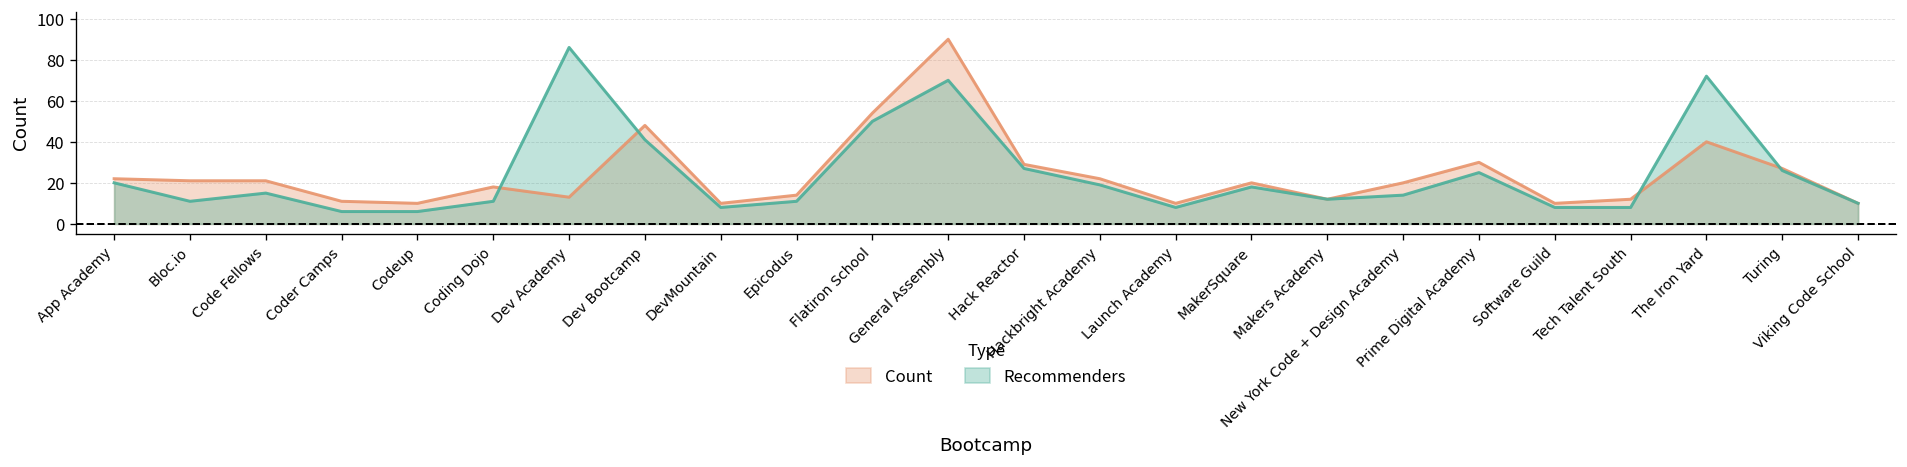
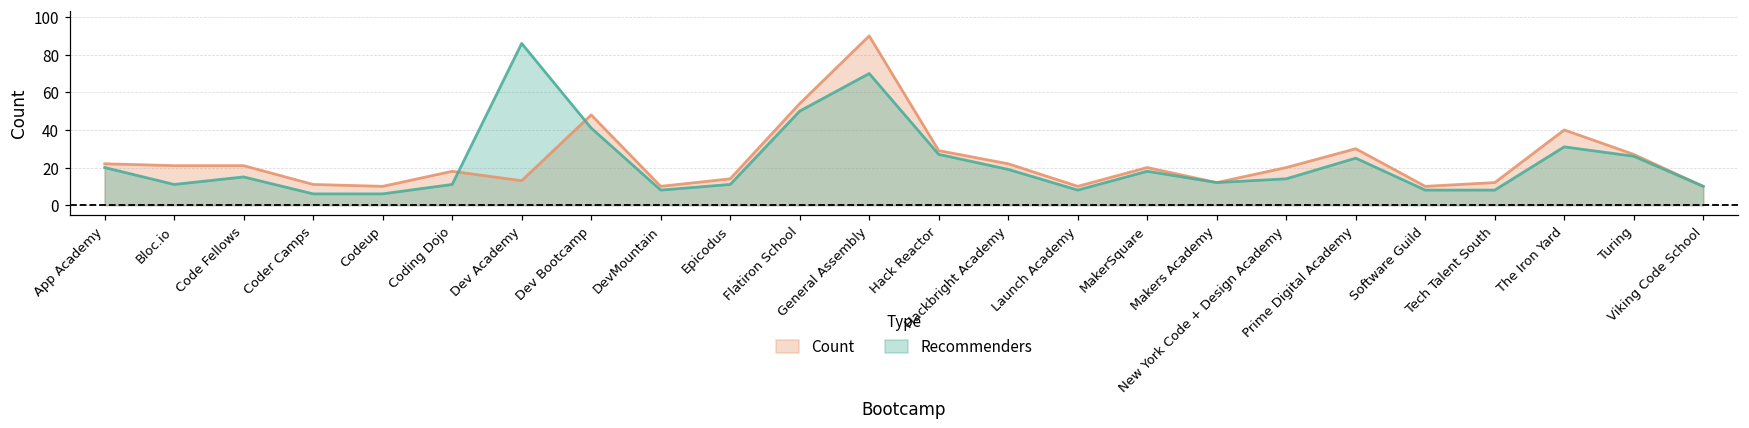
Recommenders, The Iron Yard: 72 -> 31
